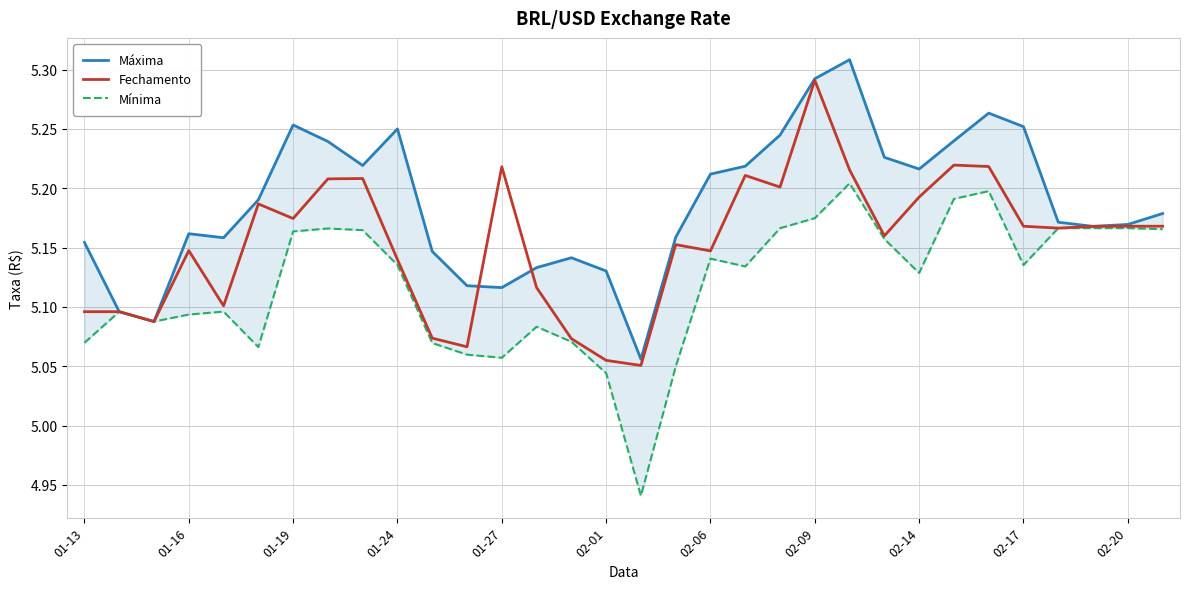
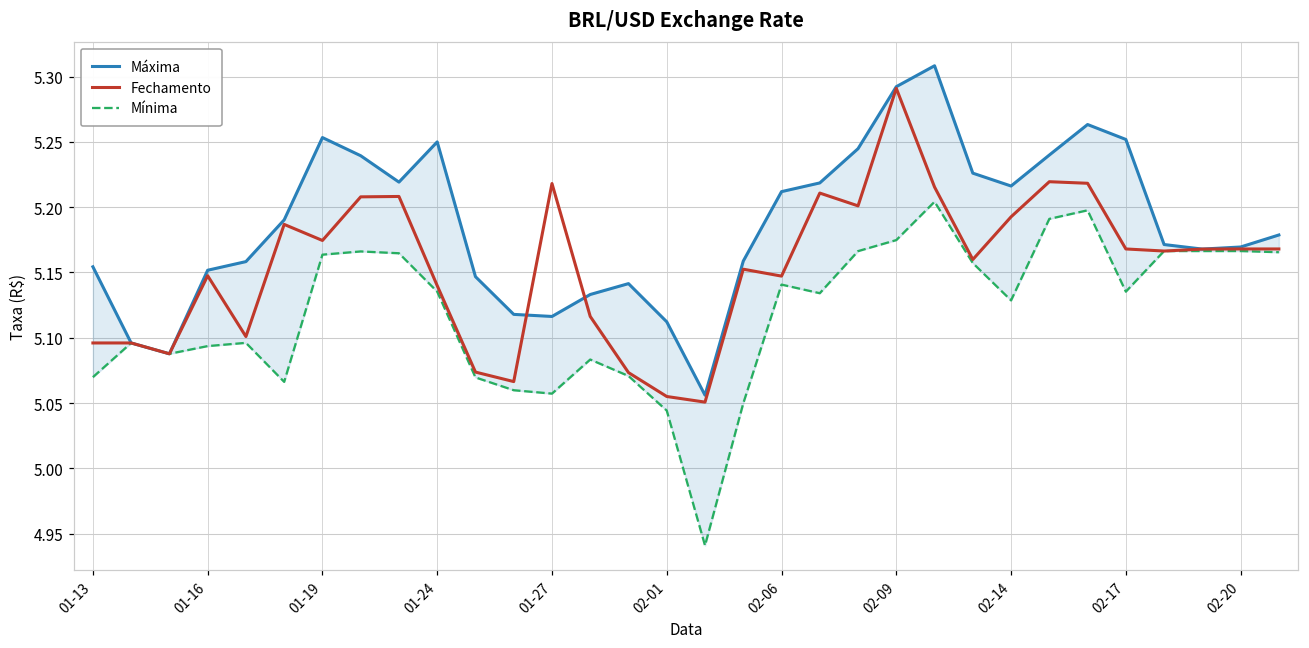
Máxima, 01-16: 5.162 -> 5.152
Máxima, 02-01: 5.130 -> 5.112
